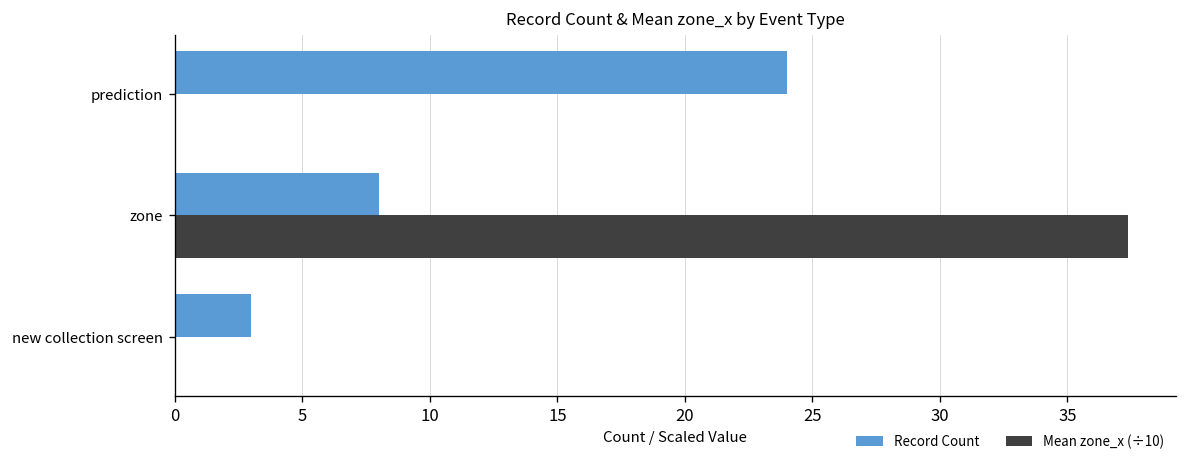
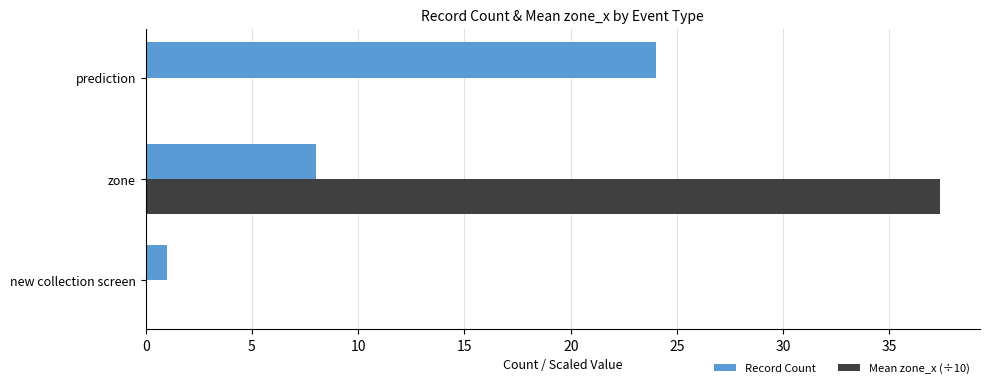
Record Count, new collection screen: 3 -> 1
